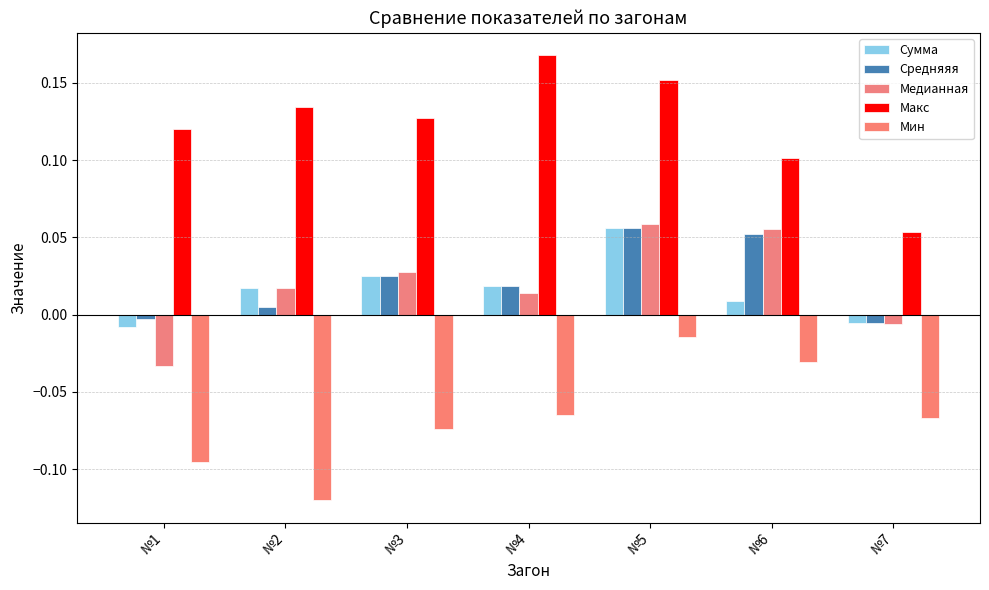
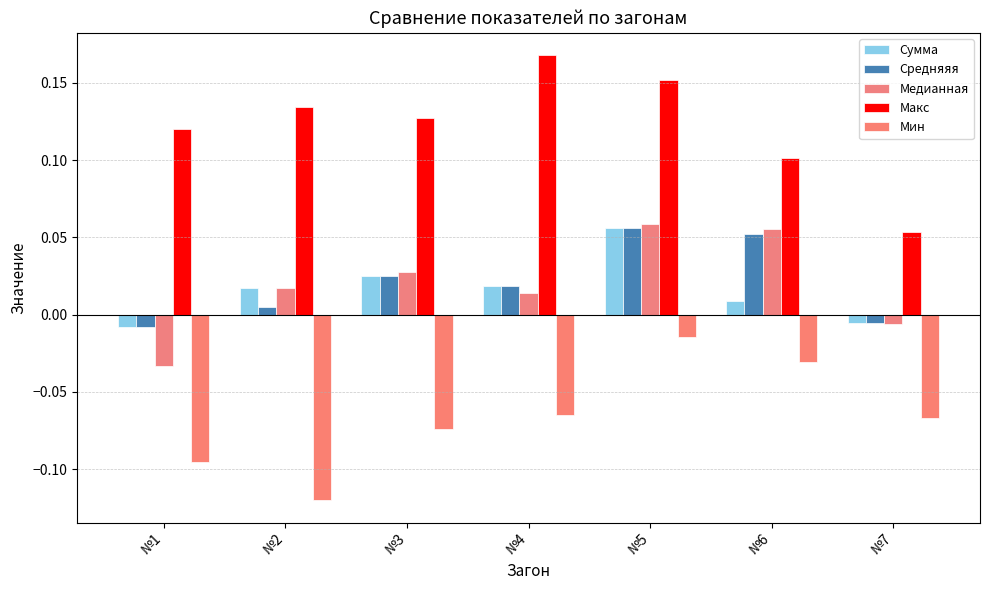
Cредняяя, №1: -0.003 -> -0.008
